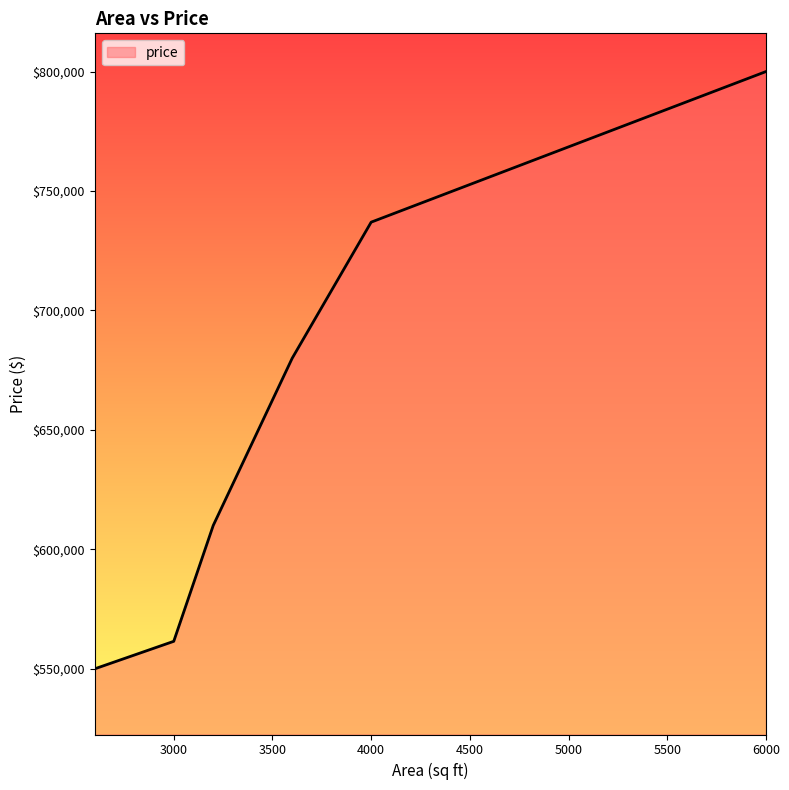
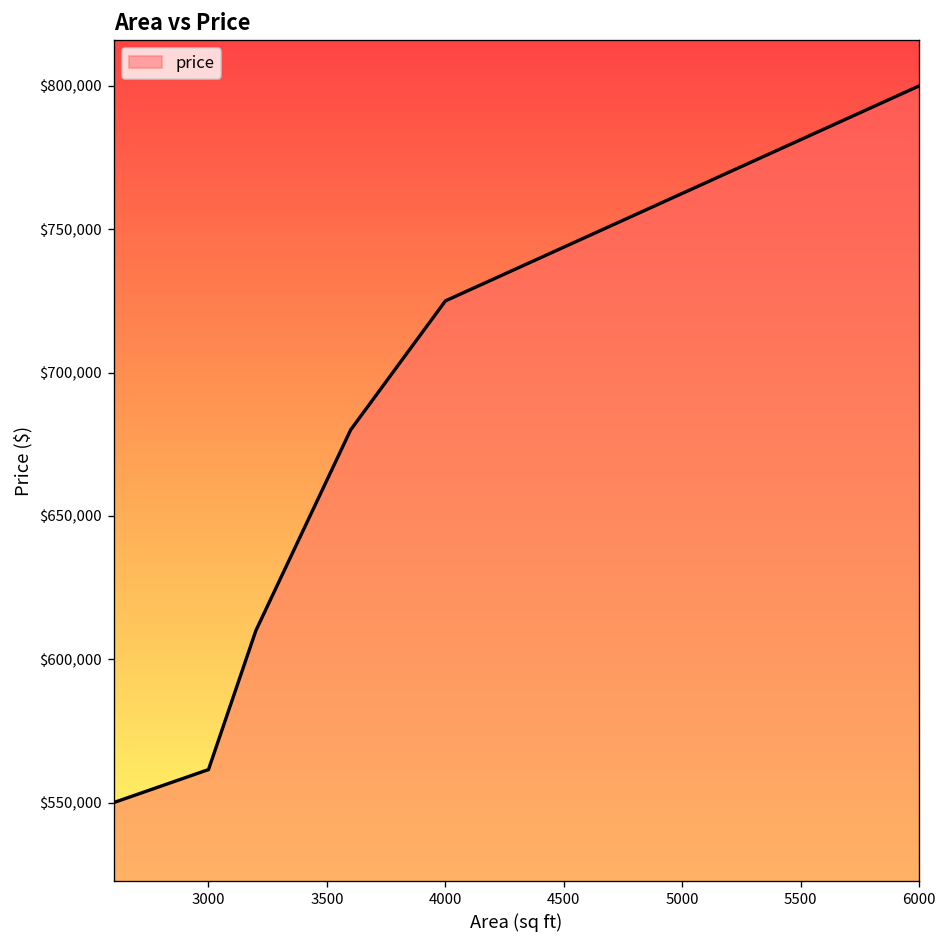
4000: $737,000 -> $725,000
